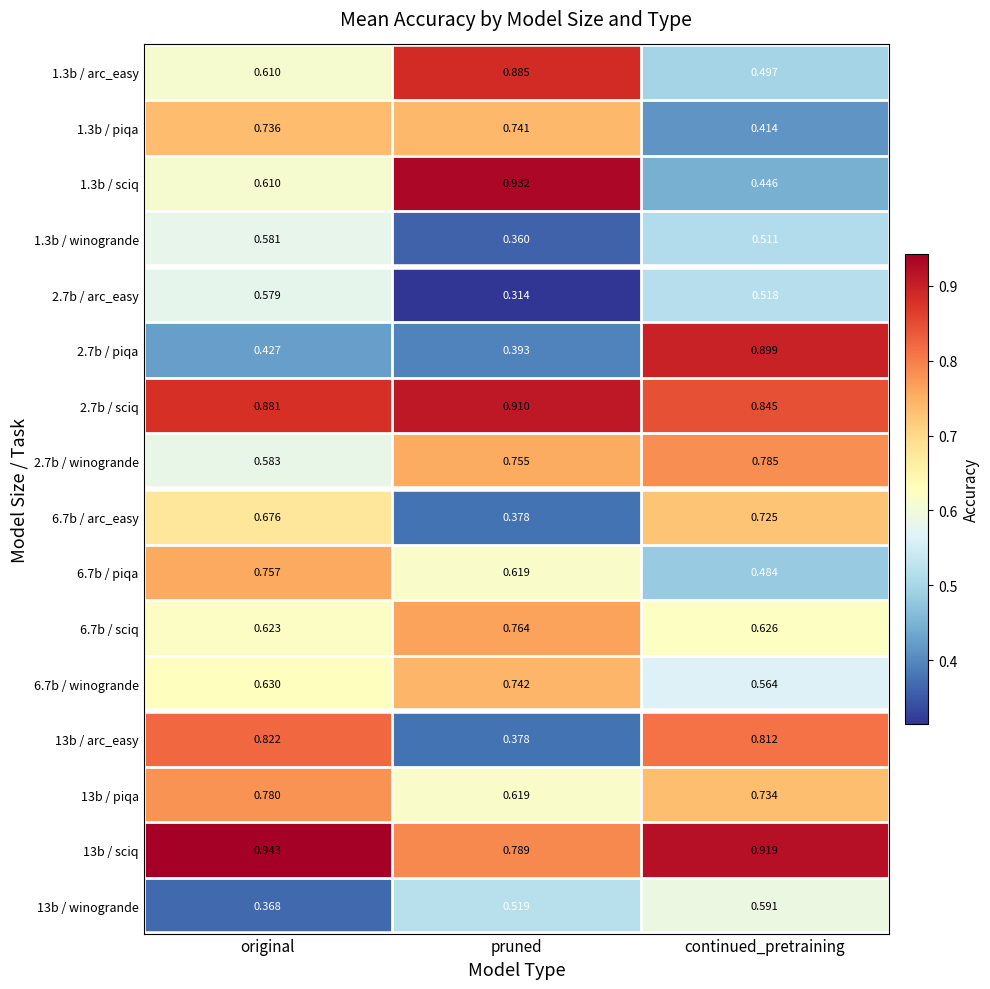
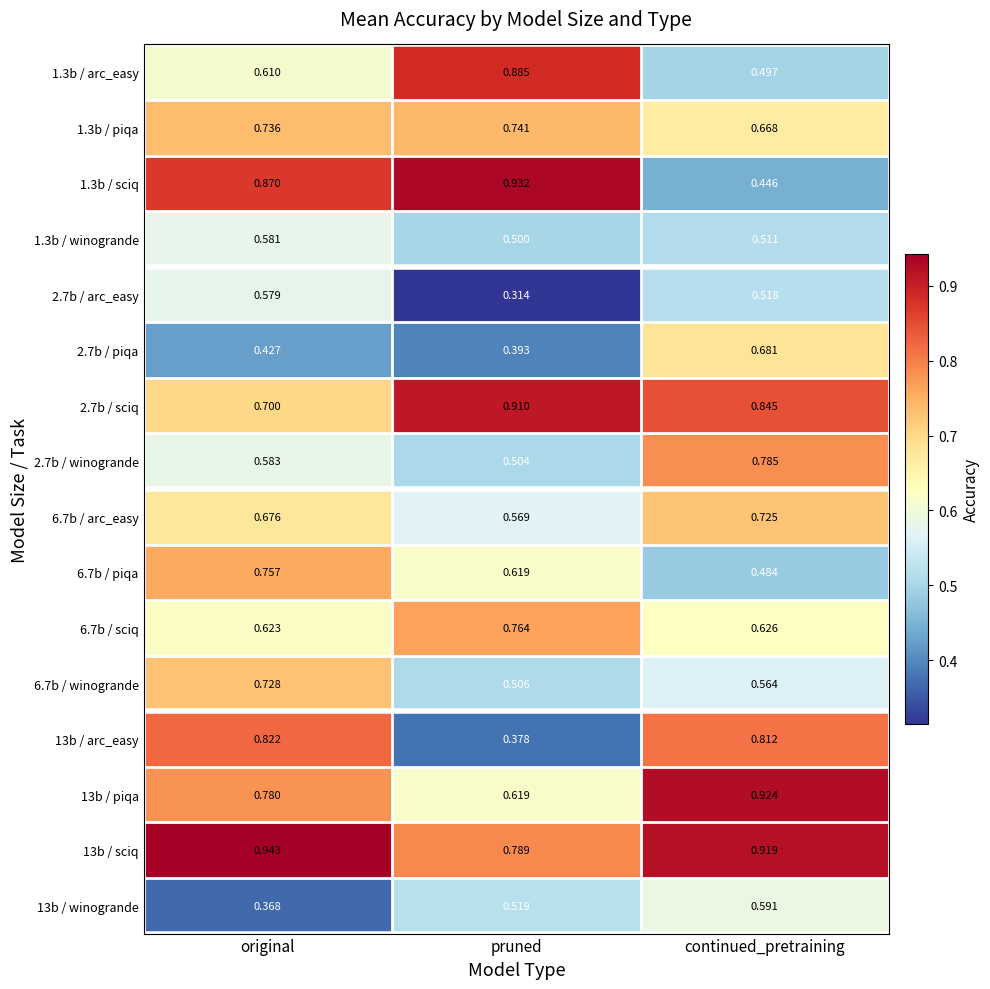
1.3b / piqa, continued_pretraining: 0.414 -> 0.668
1.3b / sciq, original: 0.610 -> 0.870
1.3b / winogrande, pruned: 0.360 -> 0.500
2.7b / piqa, continued_pretraining: 0.899 -> 0.681
2.7b / sciq, original: 0.881 -> 0.700
2.7b / winogrande, pruned: 0.755 -> 0.504
6.7b / arc_easy, pruned: 0.378 -> 0.569
6.7b / winogrande, original: 0.630 -> 0.728
6.7b / winogrande, pruned: 0.742 -> 0.506
13b / piqa, continued_pretraining: 0.734 -> 0.924
